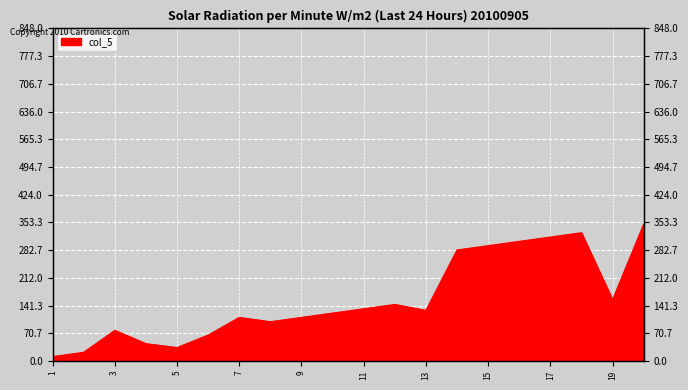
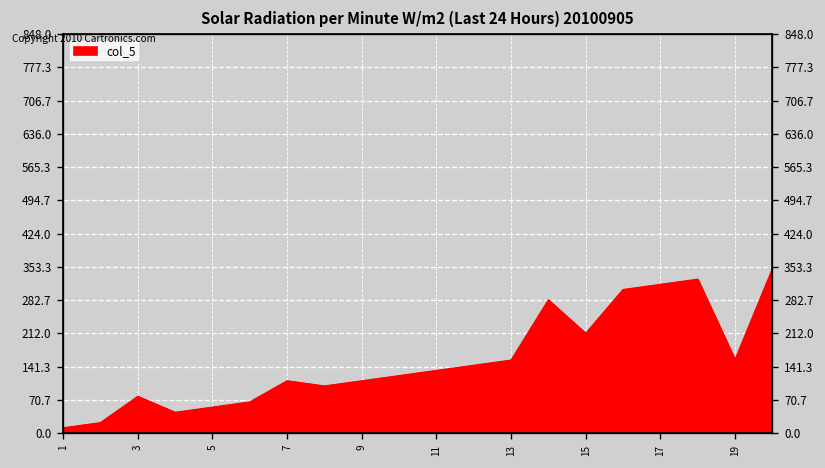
5: 30 -> 60
13: 130 -> 160
15: 290 -> 210
